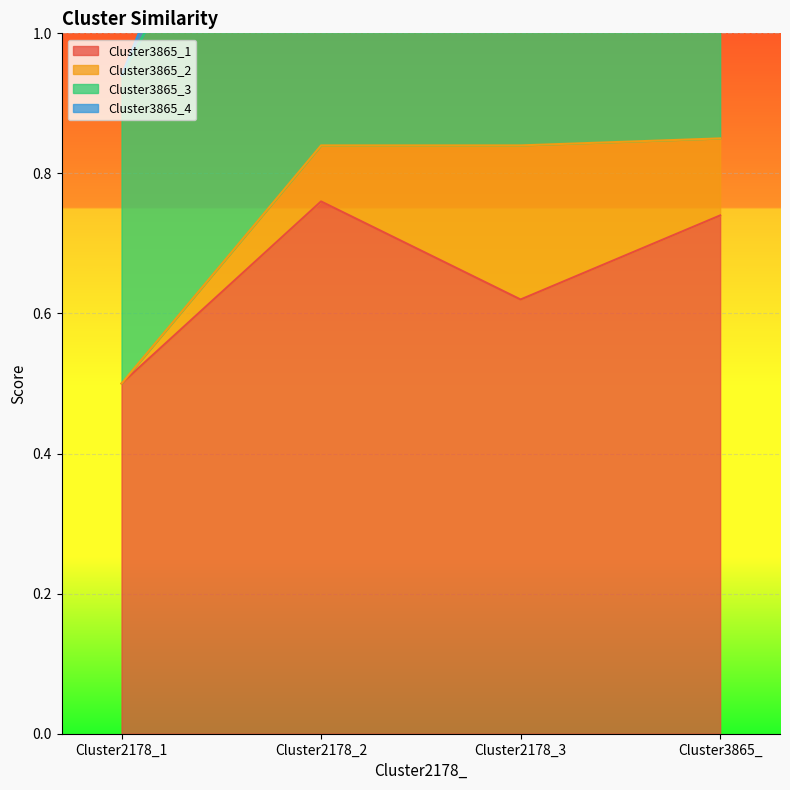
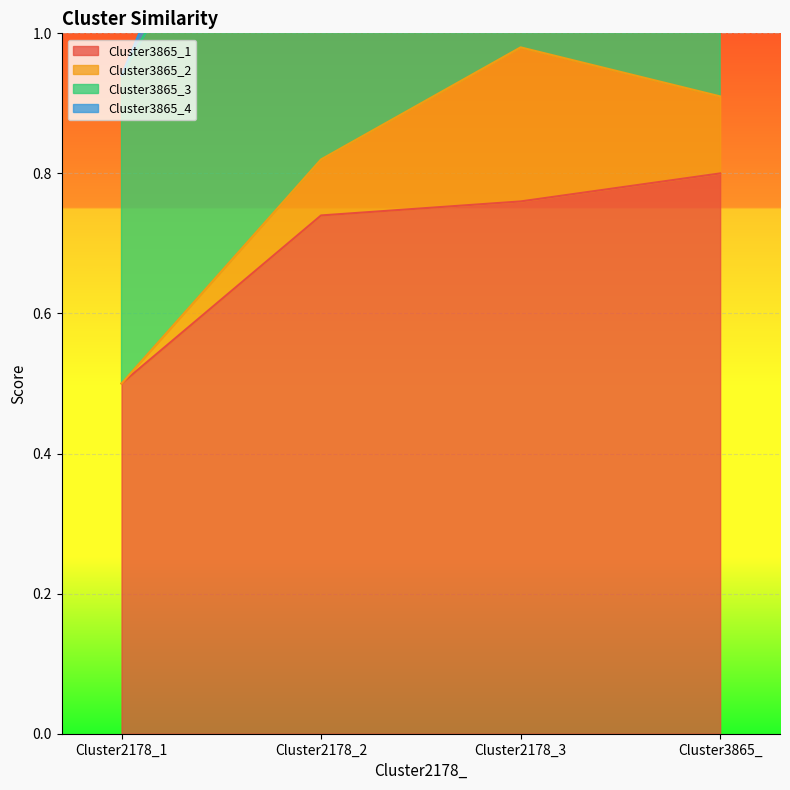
Cluster3865_1, Cluster2178_2: 0.76 -> 0.74
Cluster3865_1, Cluster2178_3: 0.62 -> 0.76
Cluster3865_1, Cluster3865_: 0.74 -> 0.80
